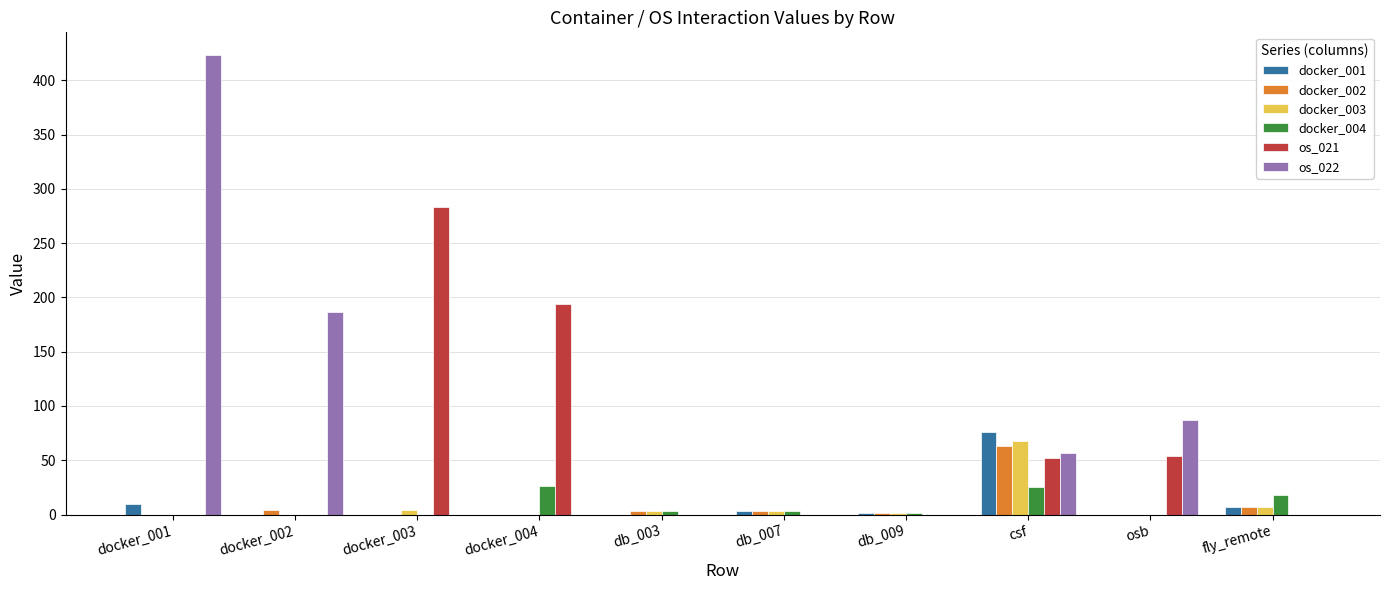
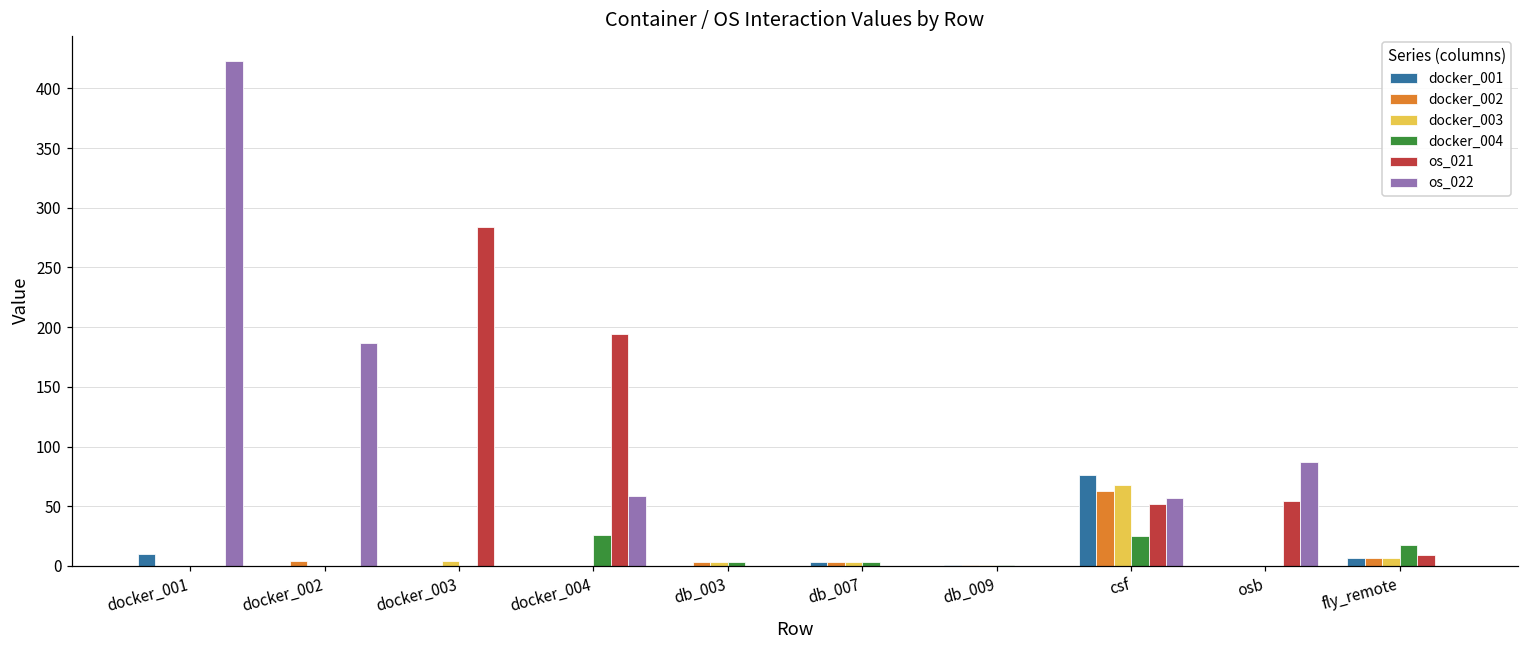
os_022, docker_004: 0 -> 59
os_021, fly_remote: 0 -> 9
